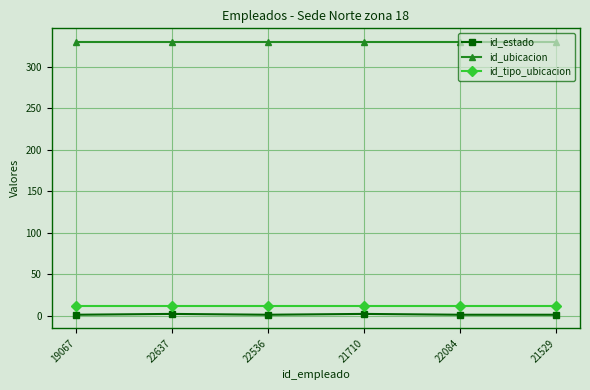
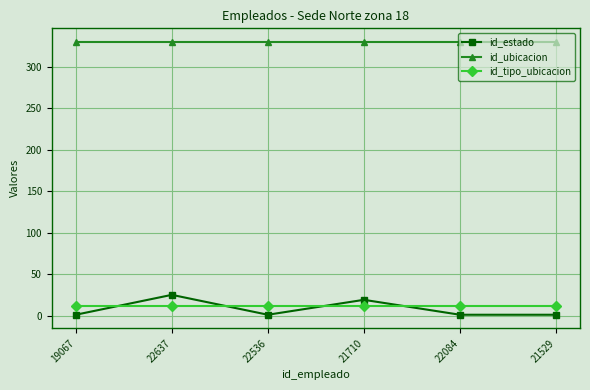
id_estado, 22637: 0 -> 30
id_estado, 21710: 0 -> 20
